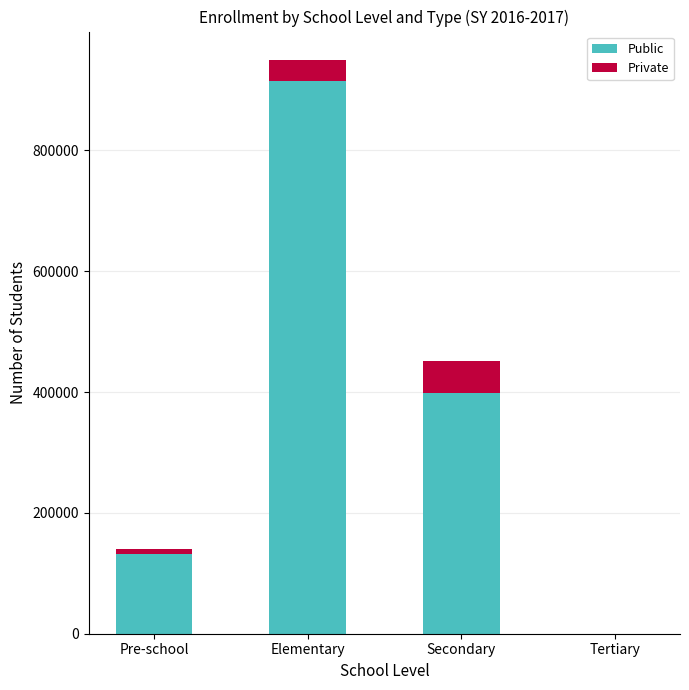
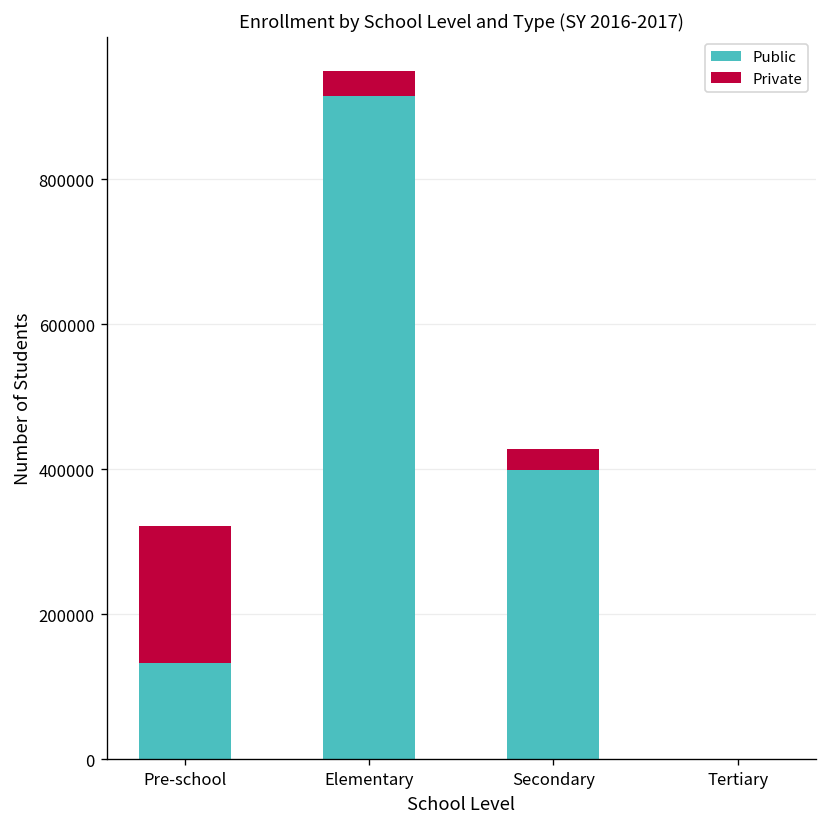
Private, Pre-school: 10000 -> 190000
Private, Secondary: 50000 -> 30000
